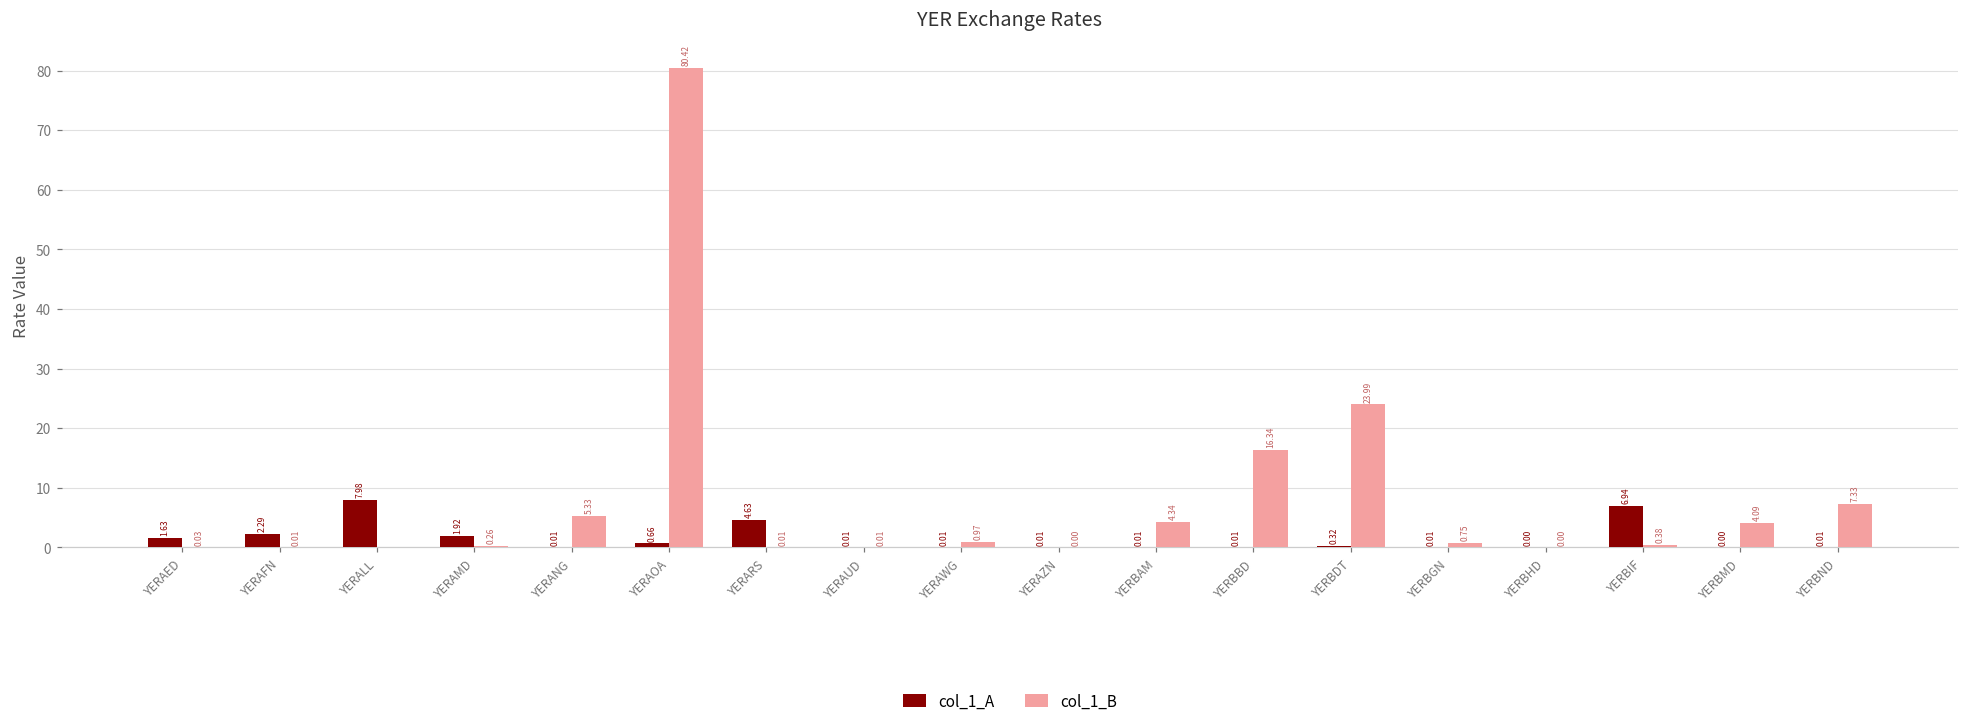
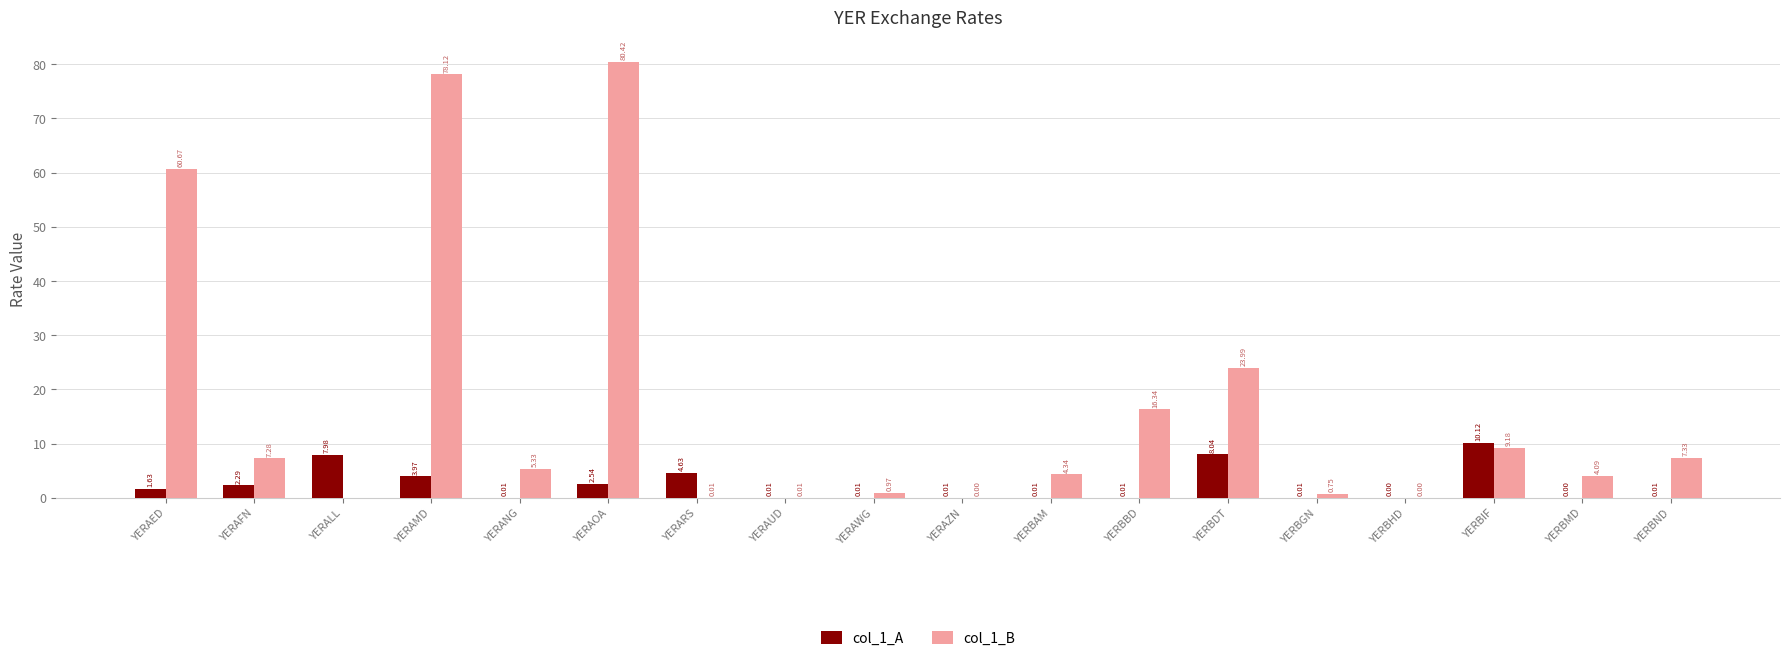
col_1_B, YERAED: 0.03 -> 60.67
col_1_B, YERAFN: 0.01 -> 7.28
col_1_A, YERAMD: 1.92 -> 3.97
col_1_B, YERAMD: 0.26 -> 78.12
col_1_A, YERAOA: 0.66 -> 2.54
col_1_A, YERBDT: 0.32 -> 8.04
col_1_A, YERBIF: 6.94 -> 10.12
col_1_B, YERBIF: 0.38 -> 9.18
